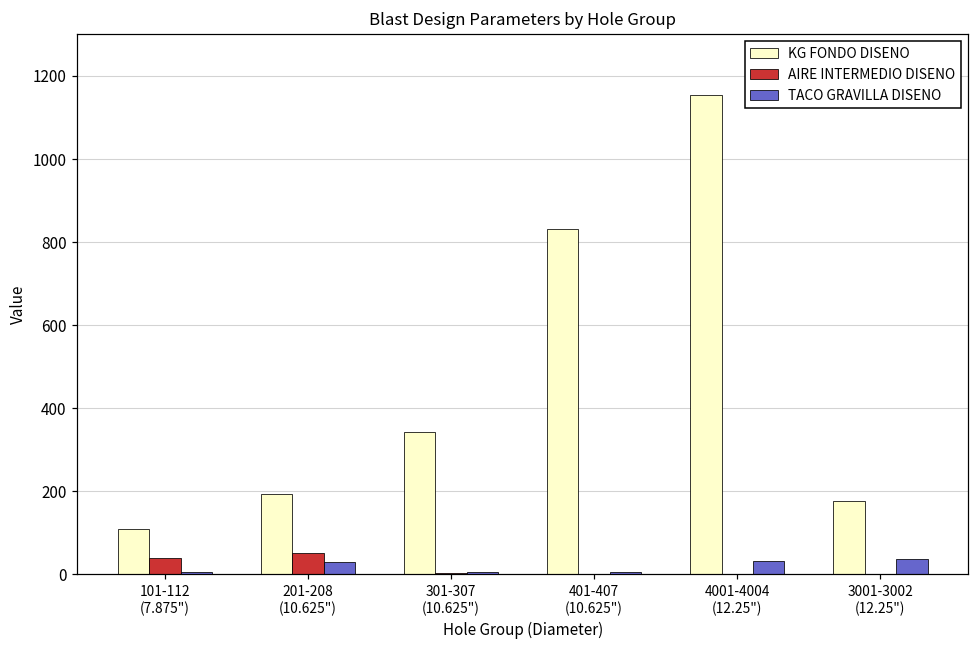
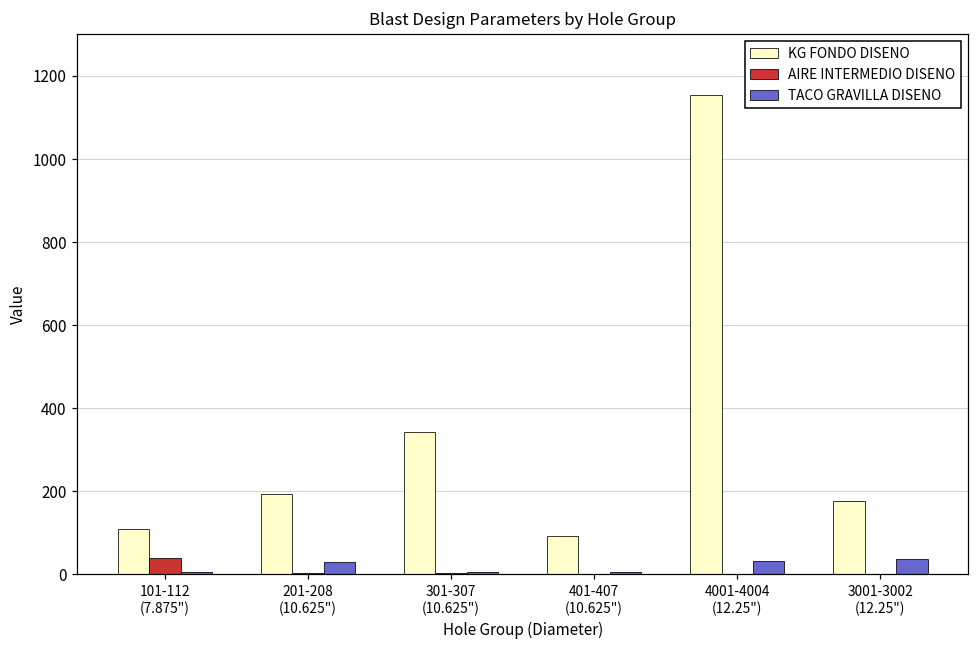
AIRE INTERMEDIO DISENO, 201-208 (10.625"): 50 -> 0
KG FONDO DISENO, 401-407 (10.625"): 830 -> 90
